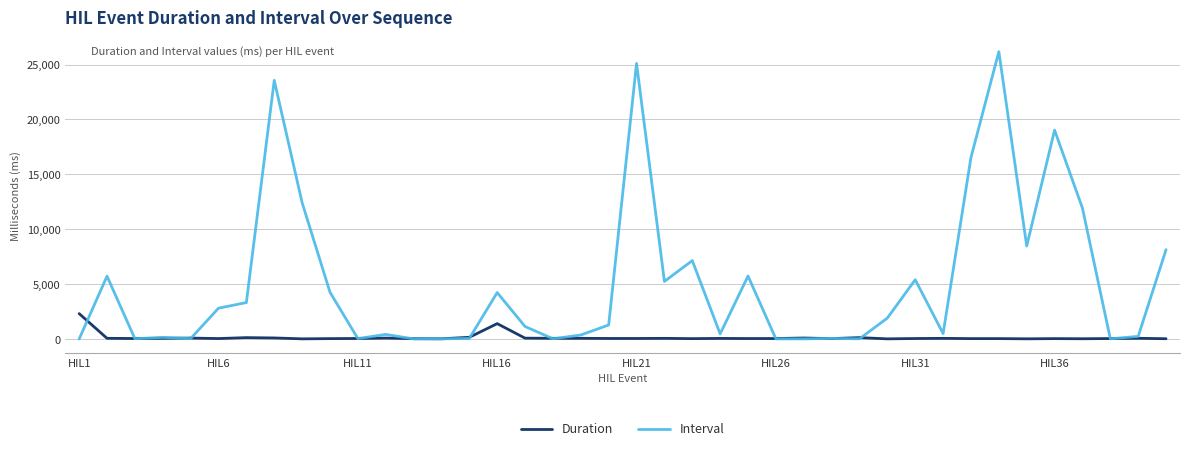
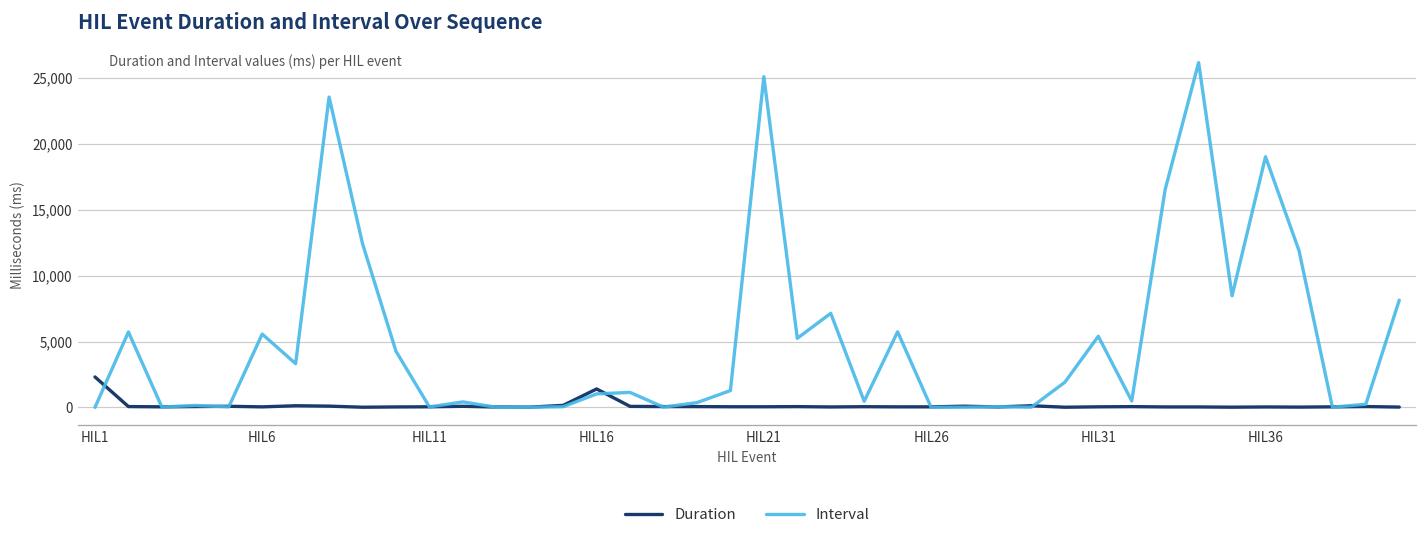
Interval, HIL6: 2,800 -> 5,600
Interval, HIL16: 4,200 -> 1,000
